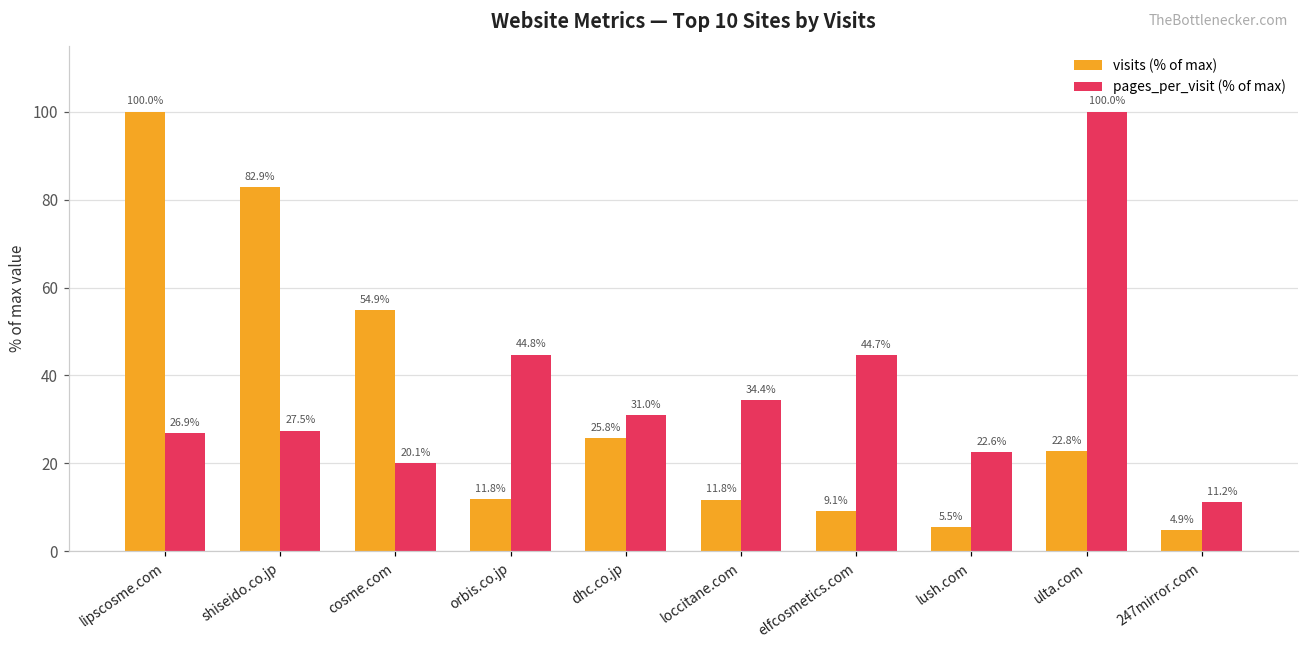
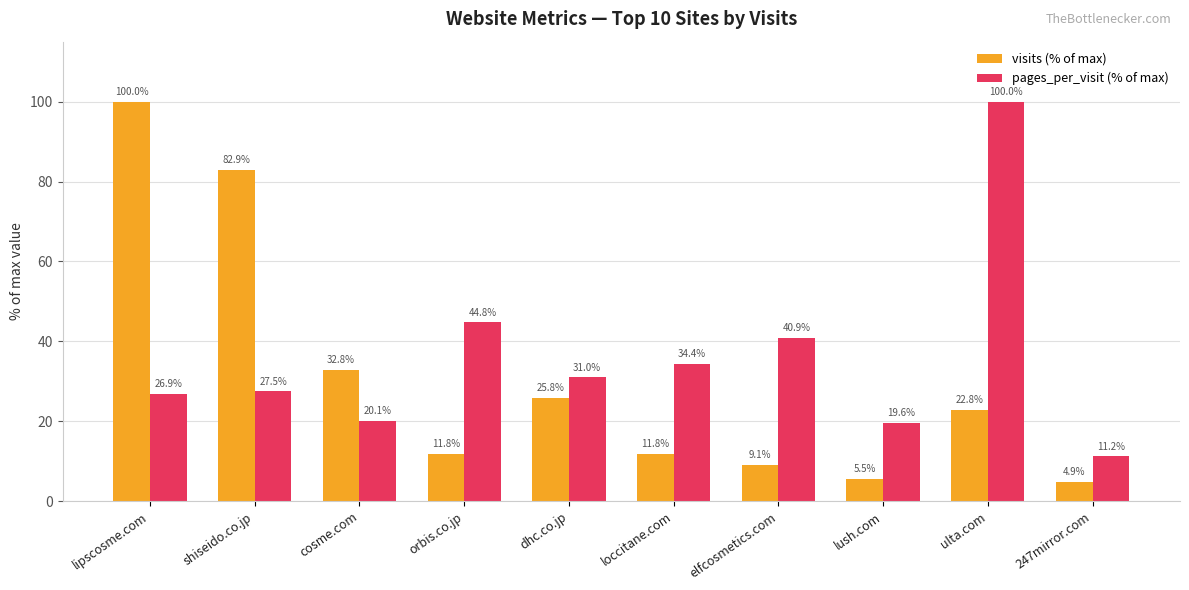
visits (% of max), cosme.com: 54.9% -> 32.8%
pages_per_visit (% of max), elfcosmetics.com: 44.7% -> 40.9%
pages_per_visit (% of max), lush.com: 22.6% -> 19.6%
